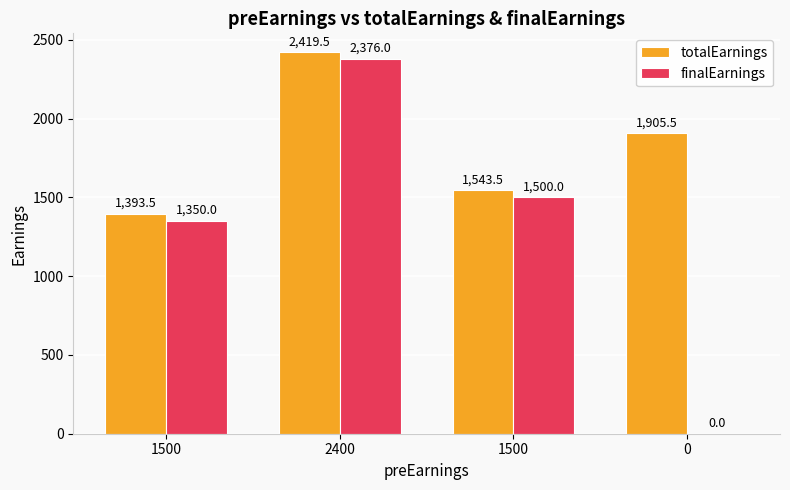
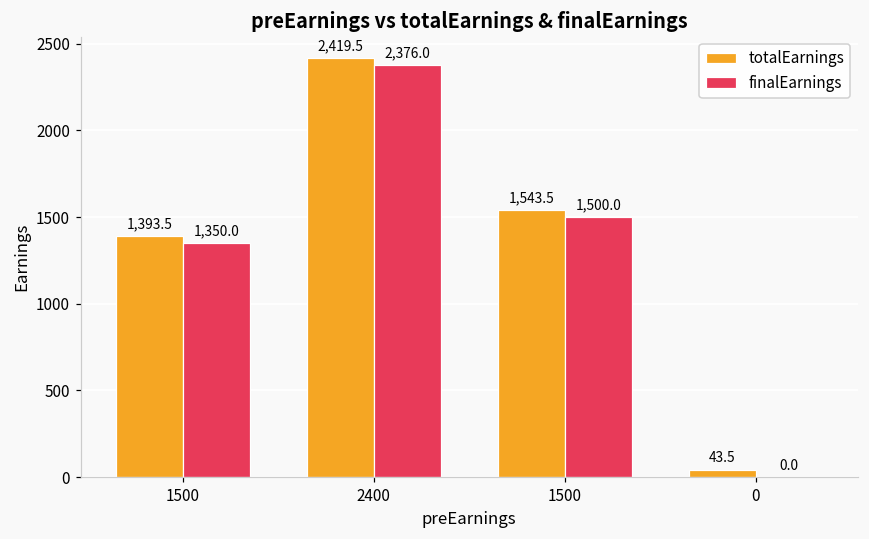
totalEarnings, 0: 1,905.5 -> 43.5
